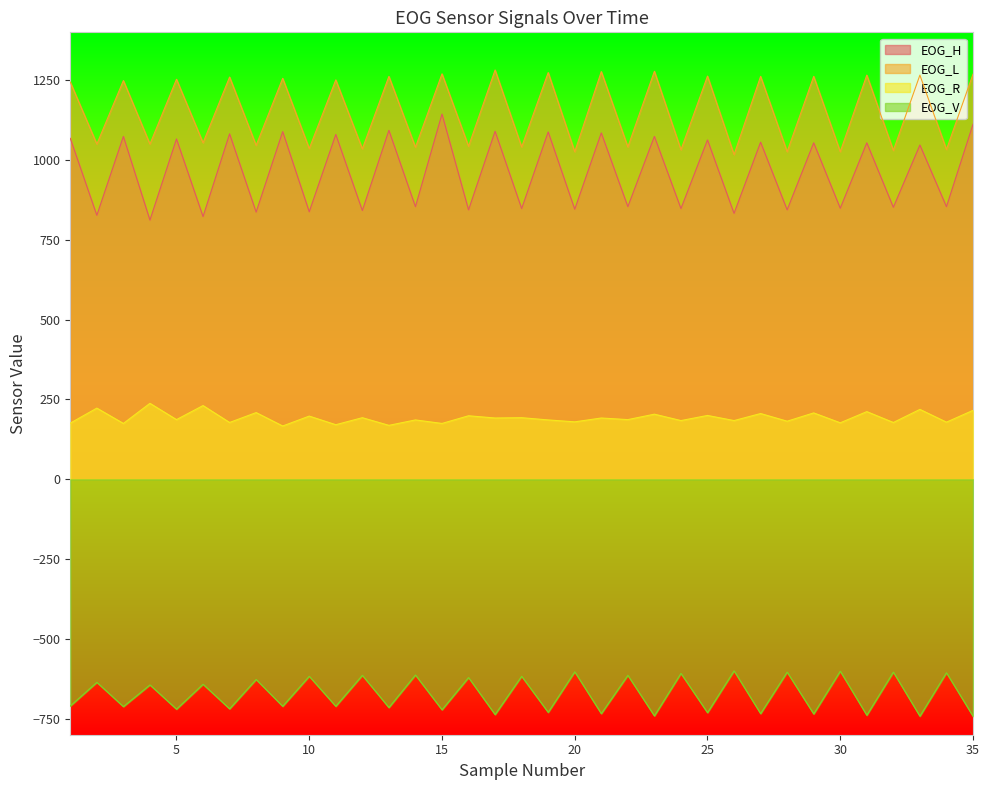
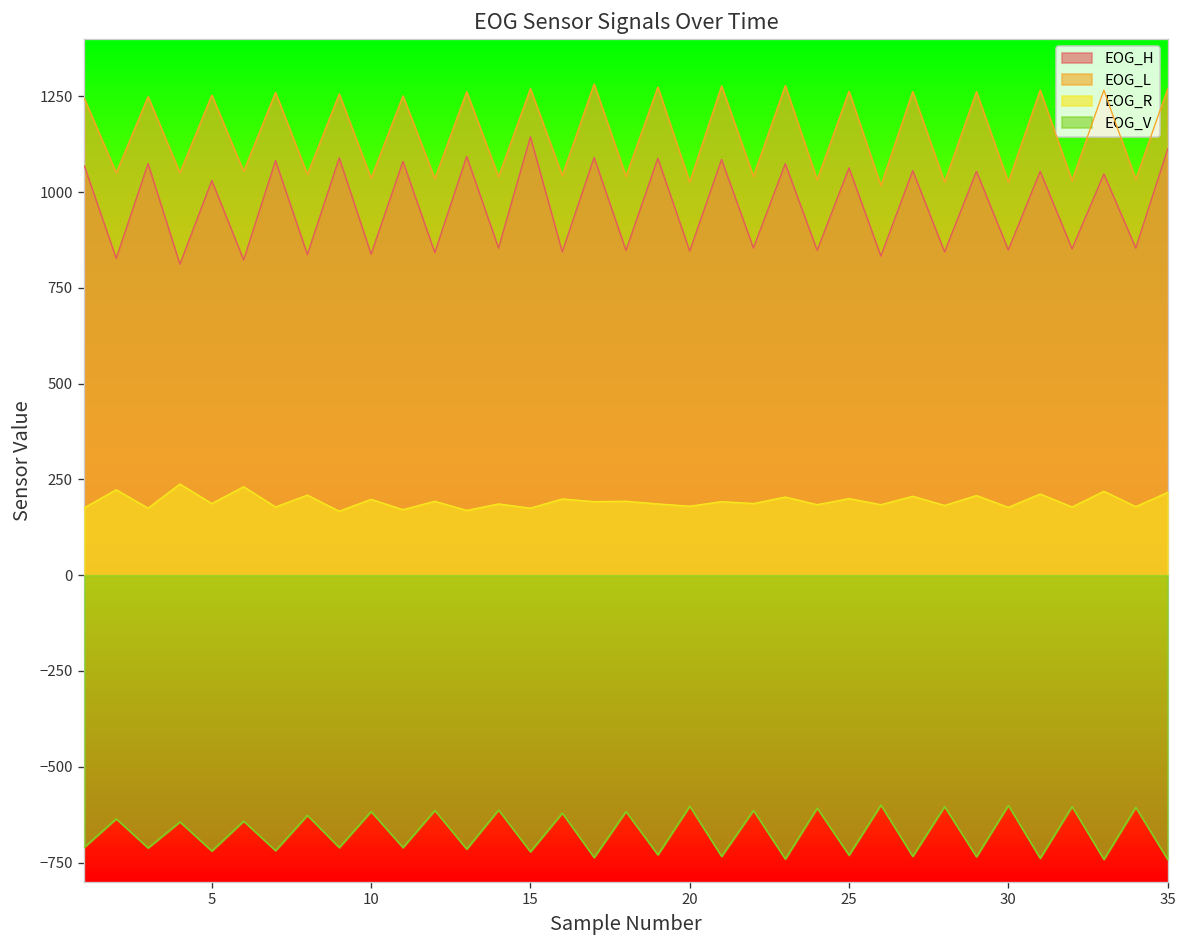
EOG_H, 5: 1070 -> 1030
